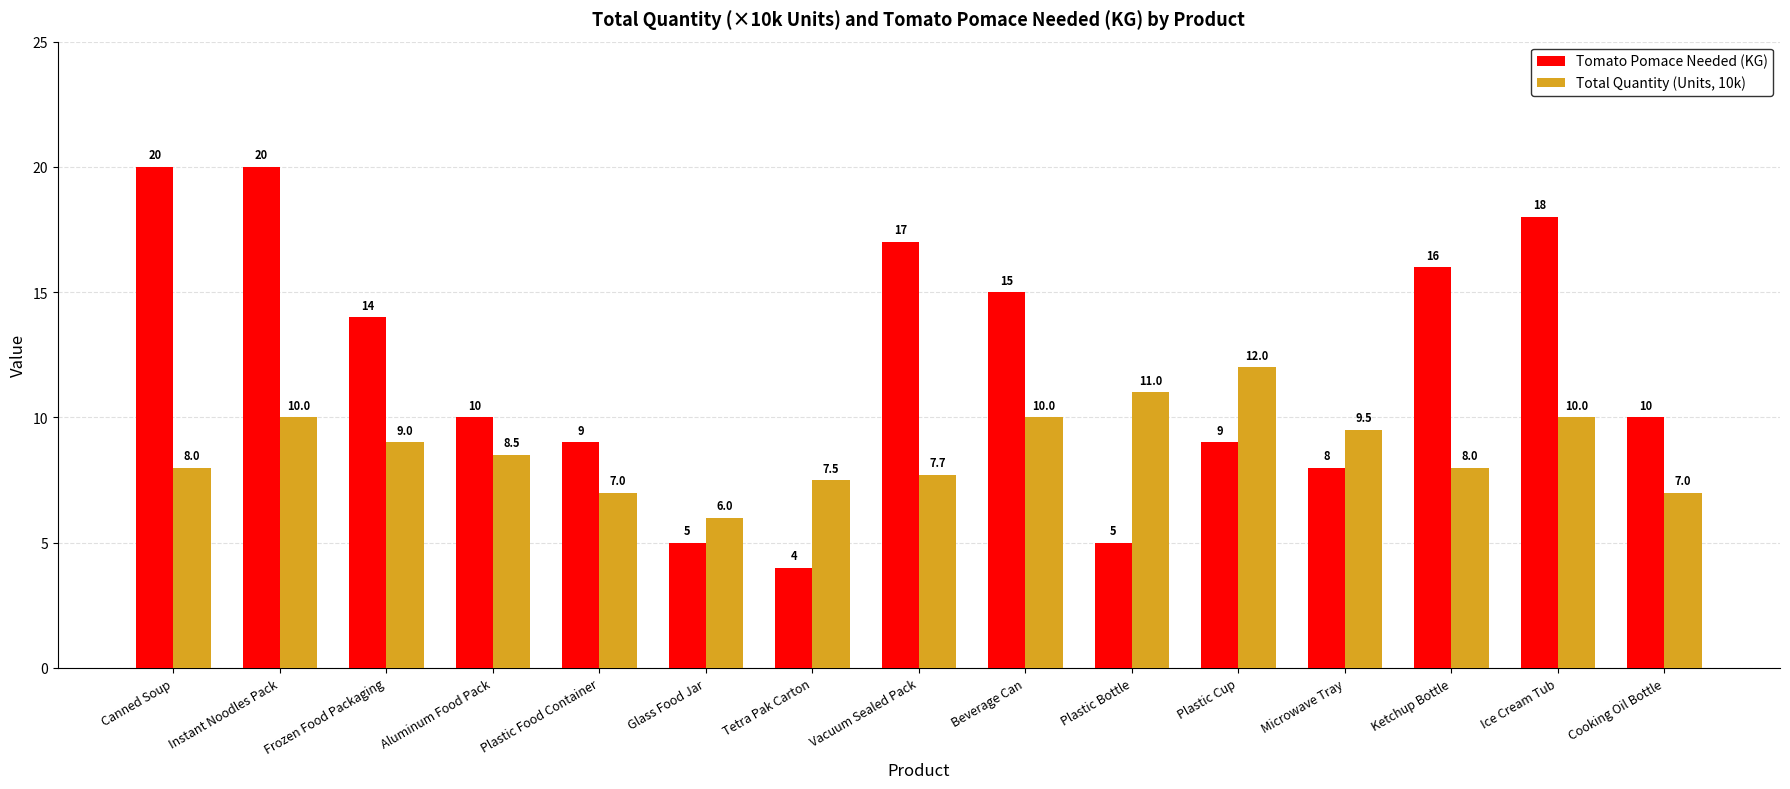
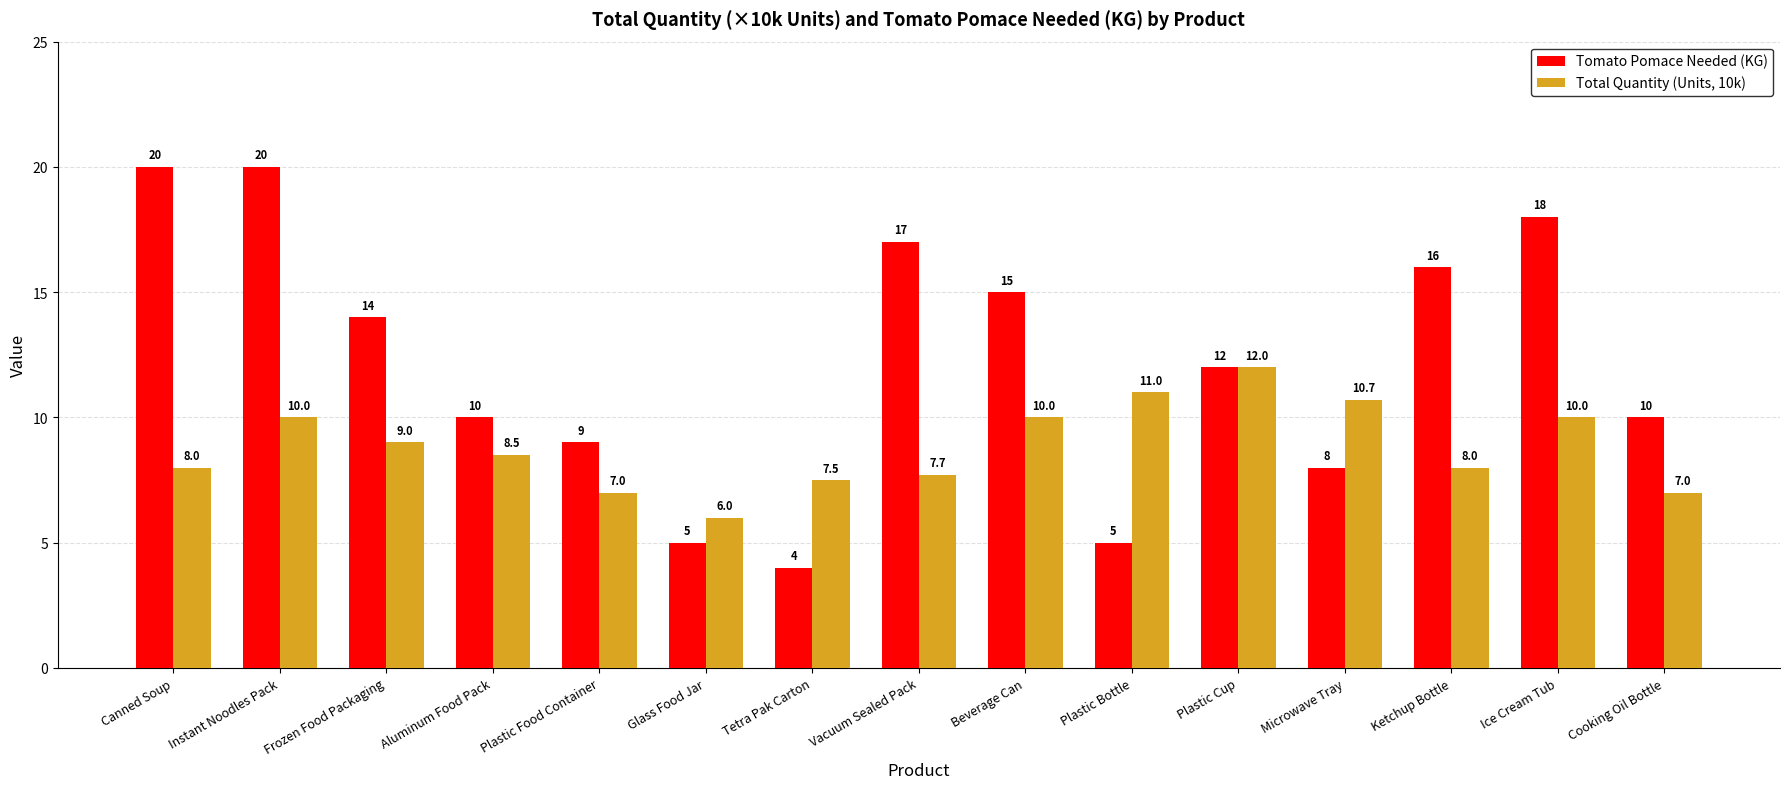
Tomato Pomace Needed (KG), Plastic Cup: 9 -> 12
Total Quantity (Units, 10k), Microwave Tray: 9.5 -> 10.7
